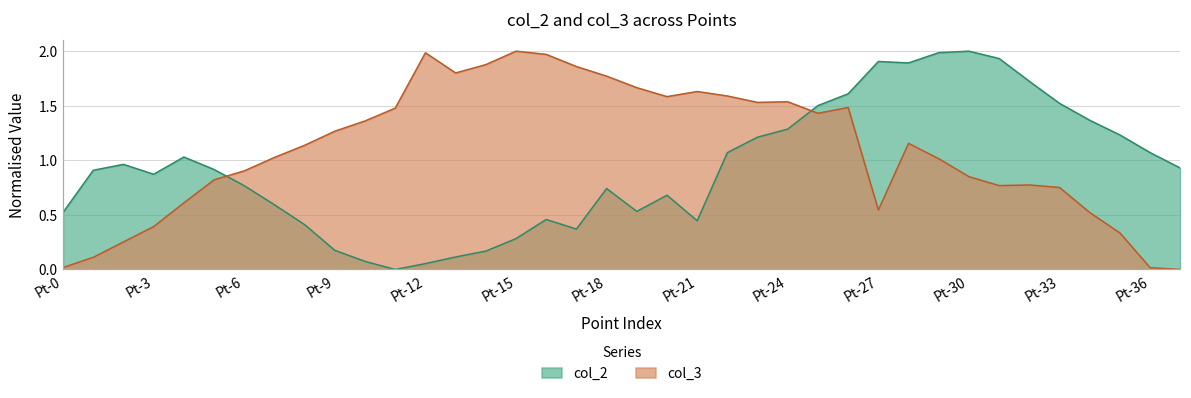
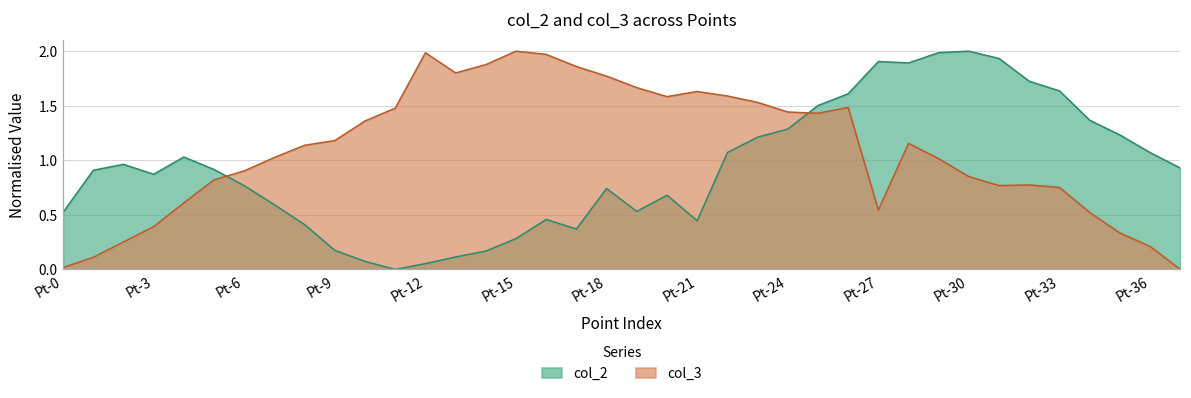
col_3, Pt-9: 1.3 -> 1.2
col_3, Pt-24: 1.5 -> 1.4
col_2, Pt-33: 1.5 -> 1.6
col_3, Pt-36: 0.0 -> 0.2
